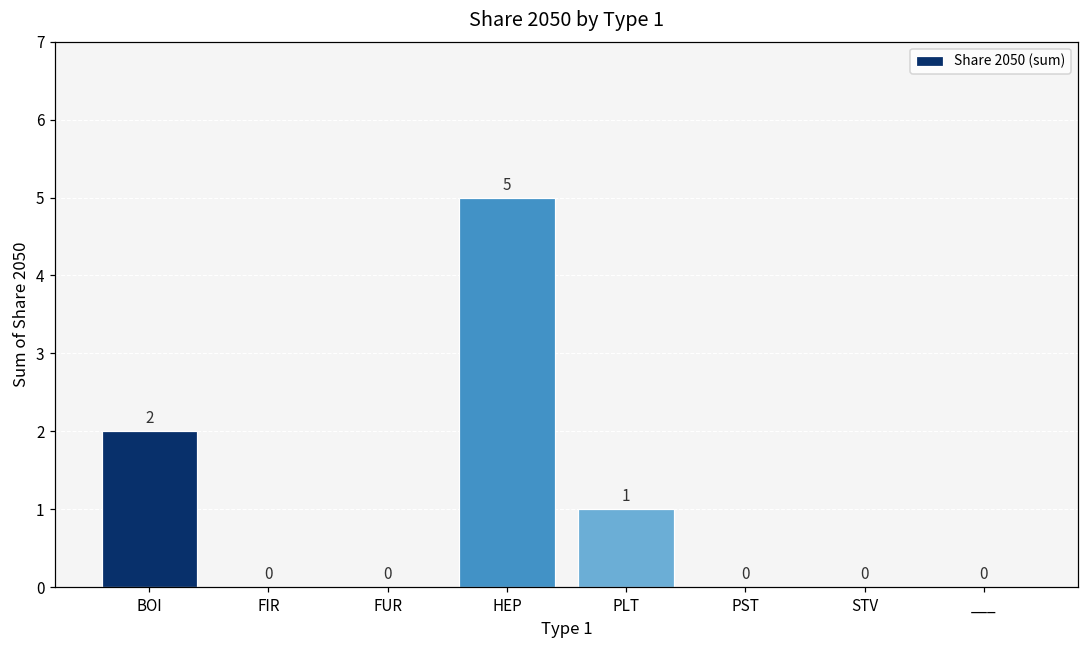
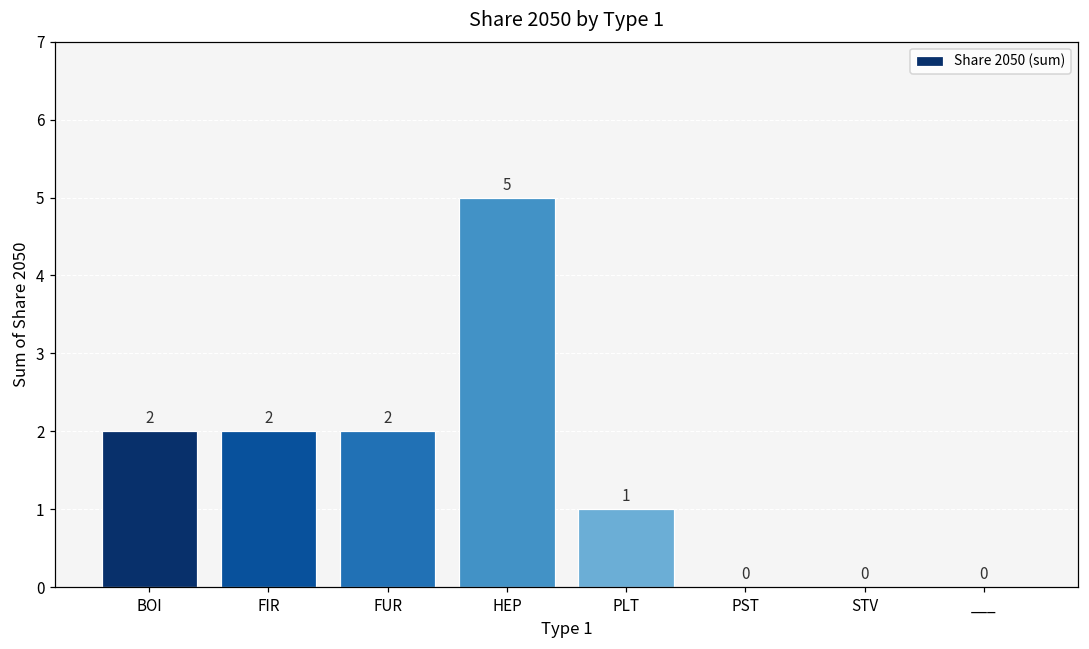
FIR: 0 -> 2
FUR: 0 -> 2
